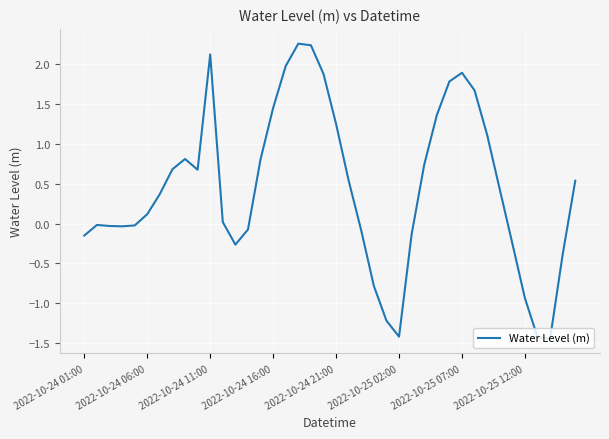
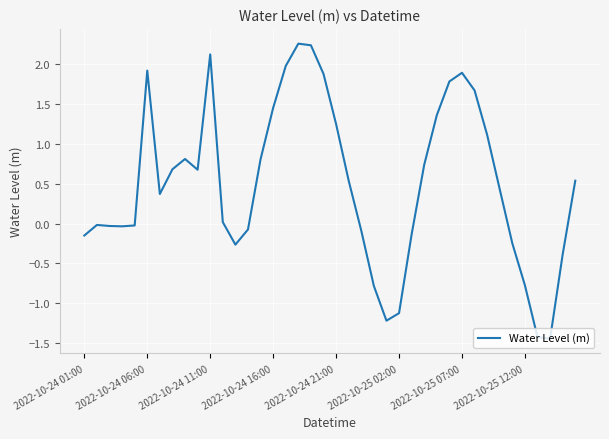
2022-10-24 06:00: 0.1 -> 1.9
2022-10-25 02:00: -1.4 -> -1.1
2022-10-25 12:00: -0.9 -> -0.8
